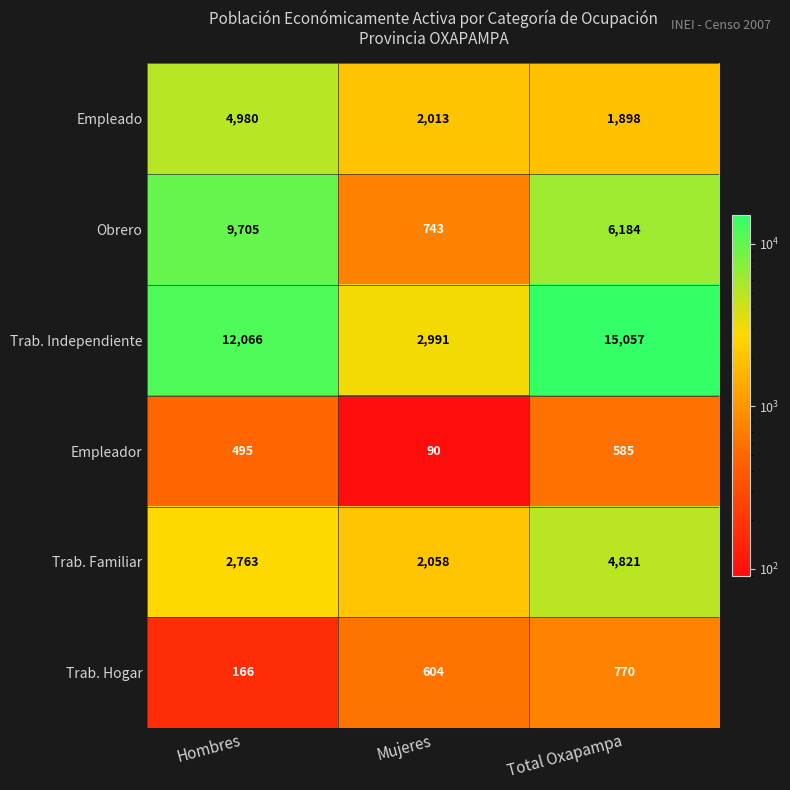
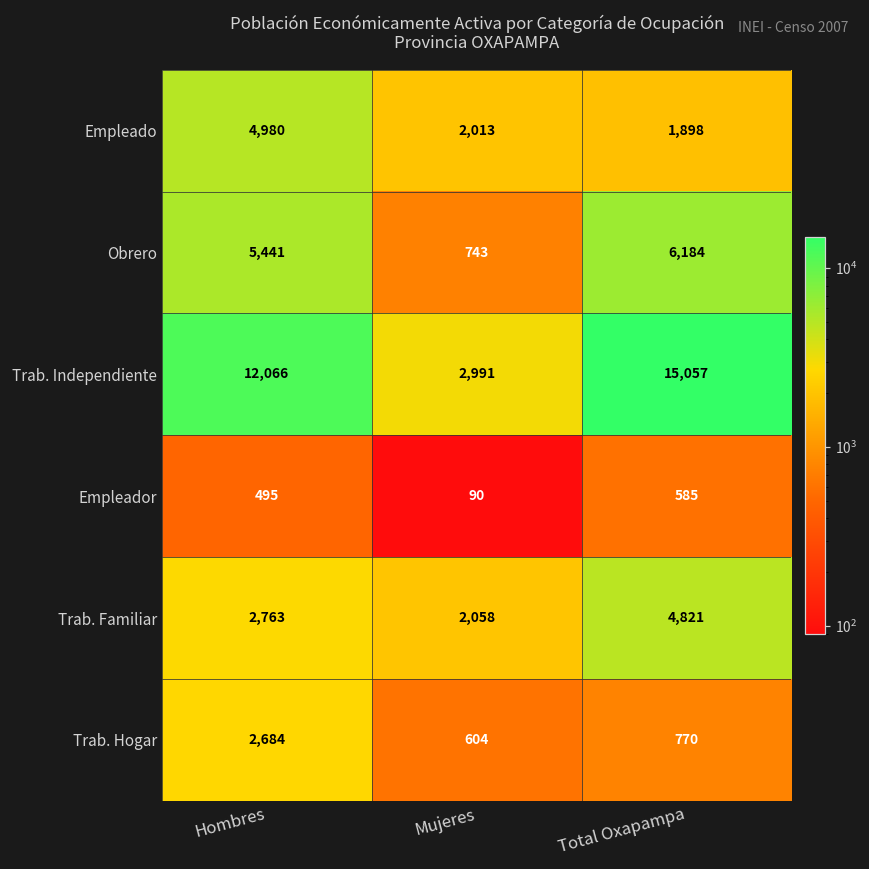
Obrero, Hombres: 9,705 -> 5,441
Trab. Hogar, Hombres: 166 -> 2,684
